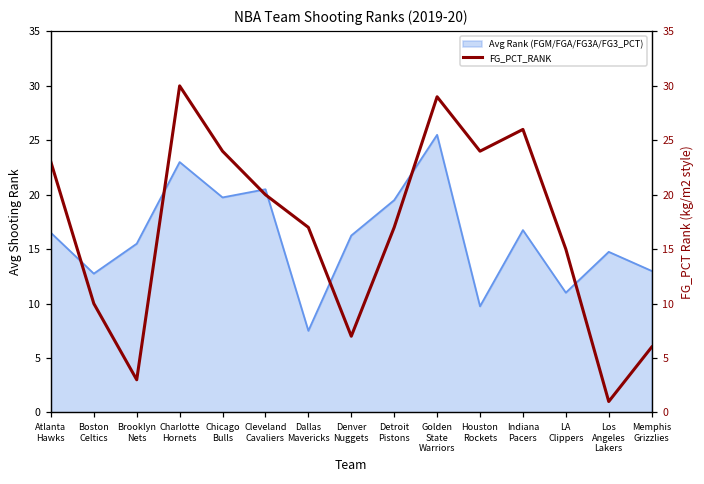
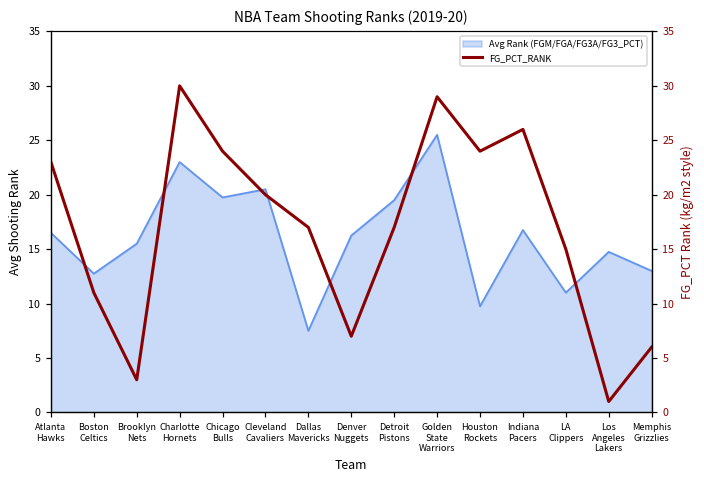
FG_PCT_RANK, Boston Celtics: 10 -> 11
